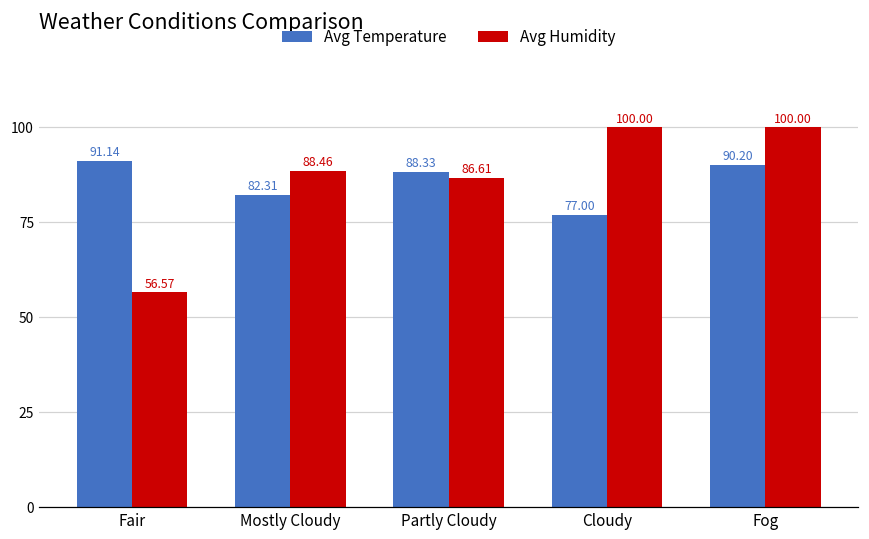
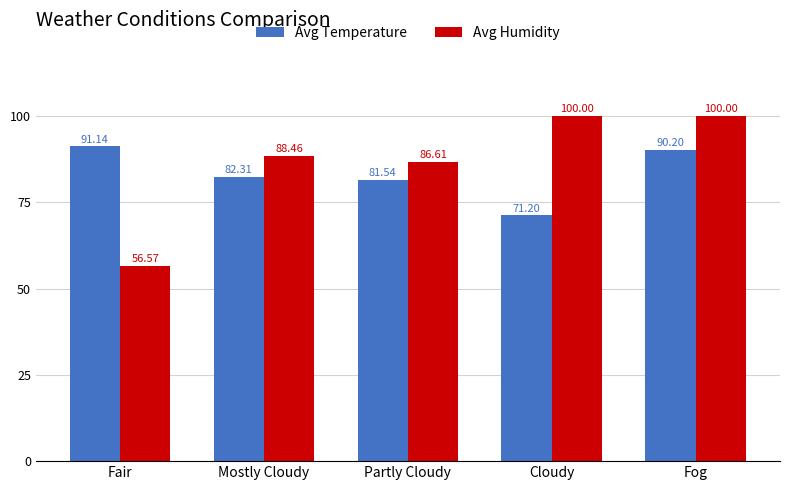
Avg Temperature, Partly Cloudy: 88.33 -> 81.54
Avg Temperature, Cloudy: 77.00 -> 71.20
